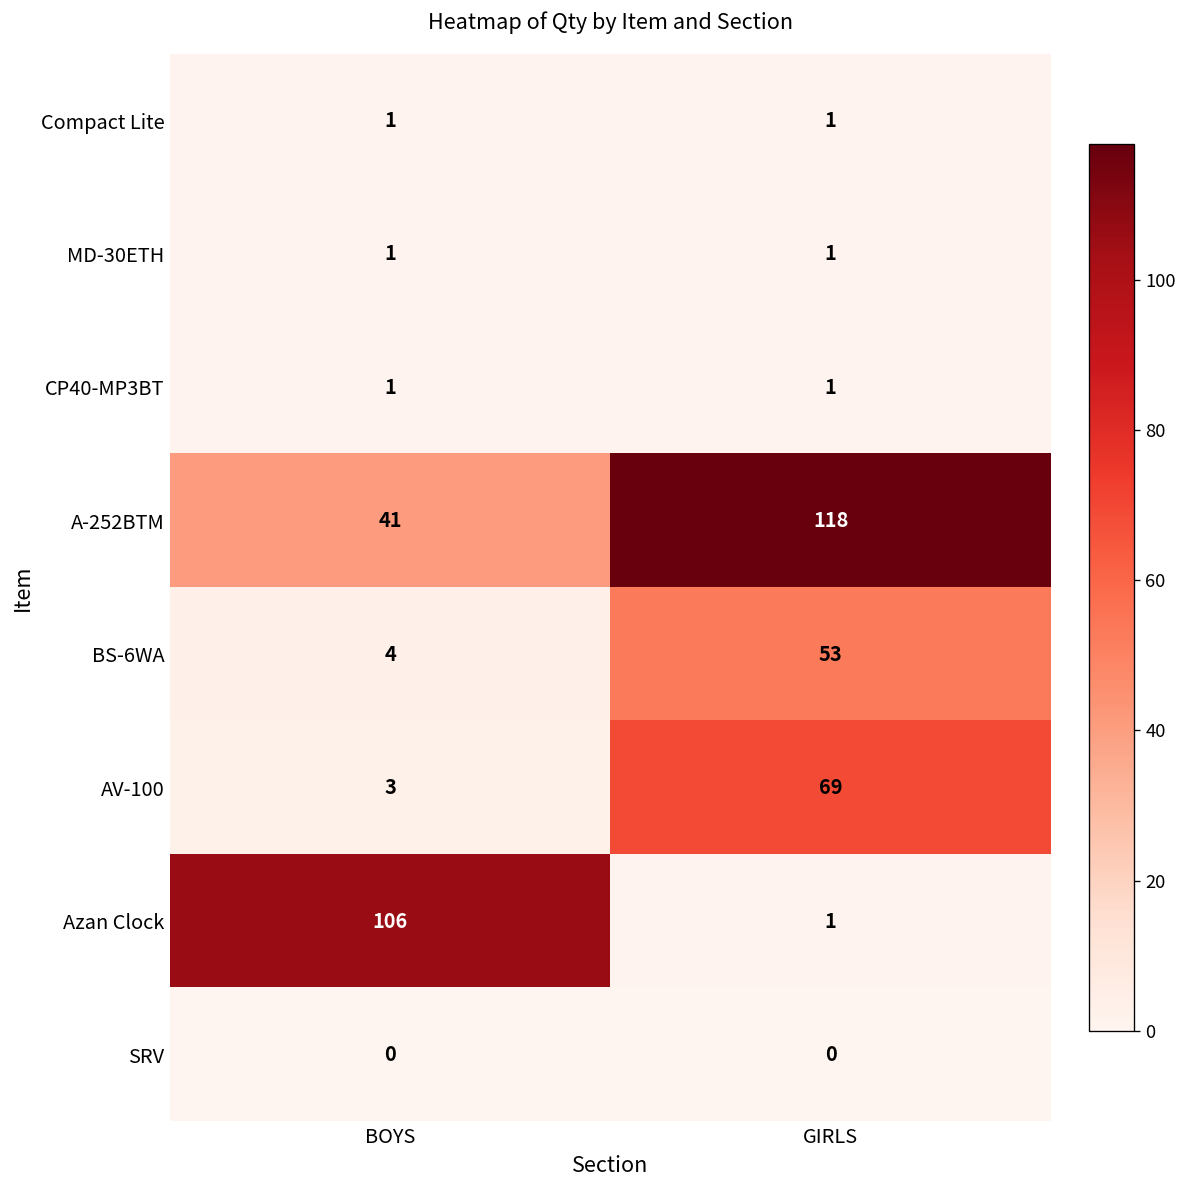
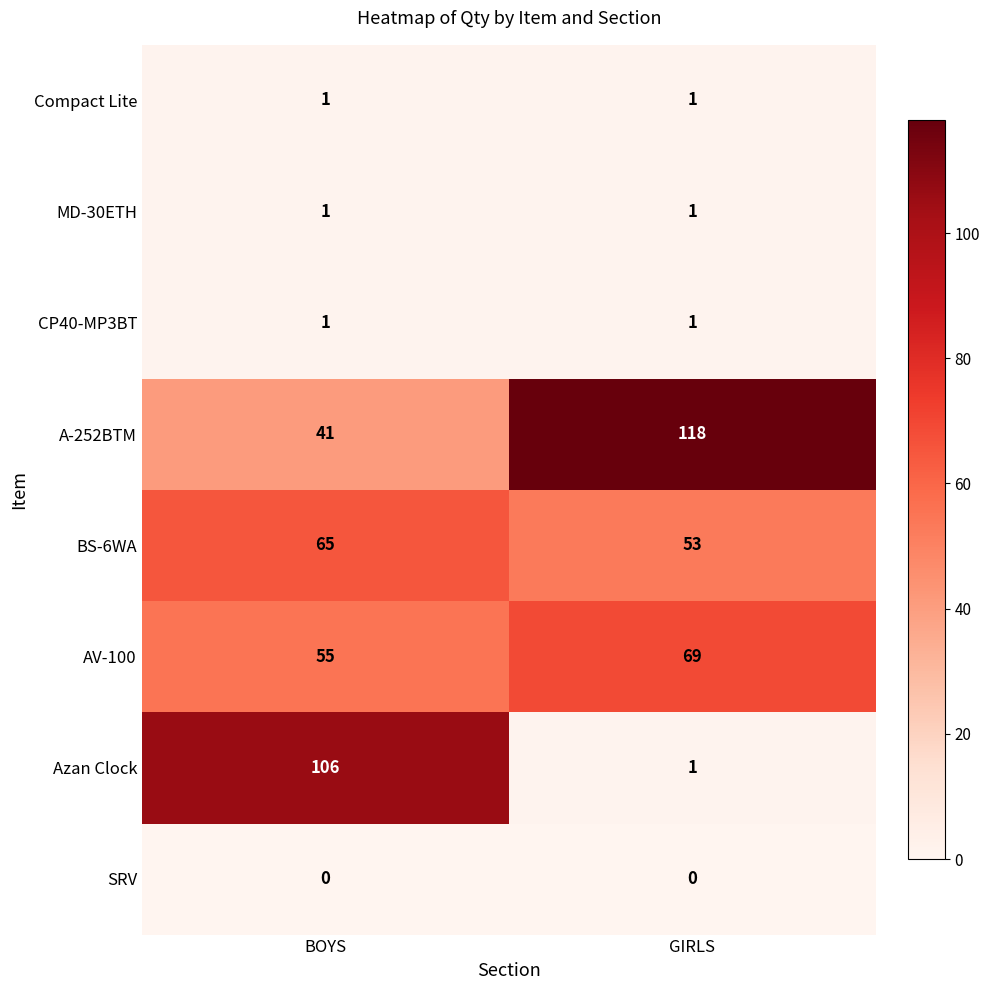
BS-6WA, BOYS: 4 -> 65
AV-100, BOYS: 3 -> 55
